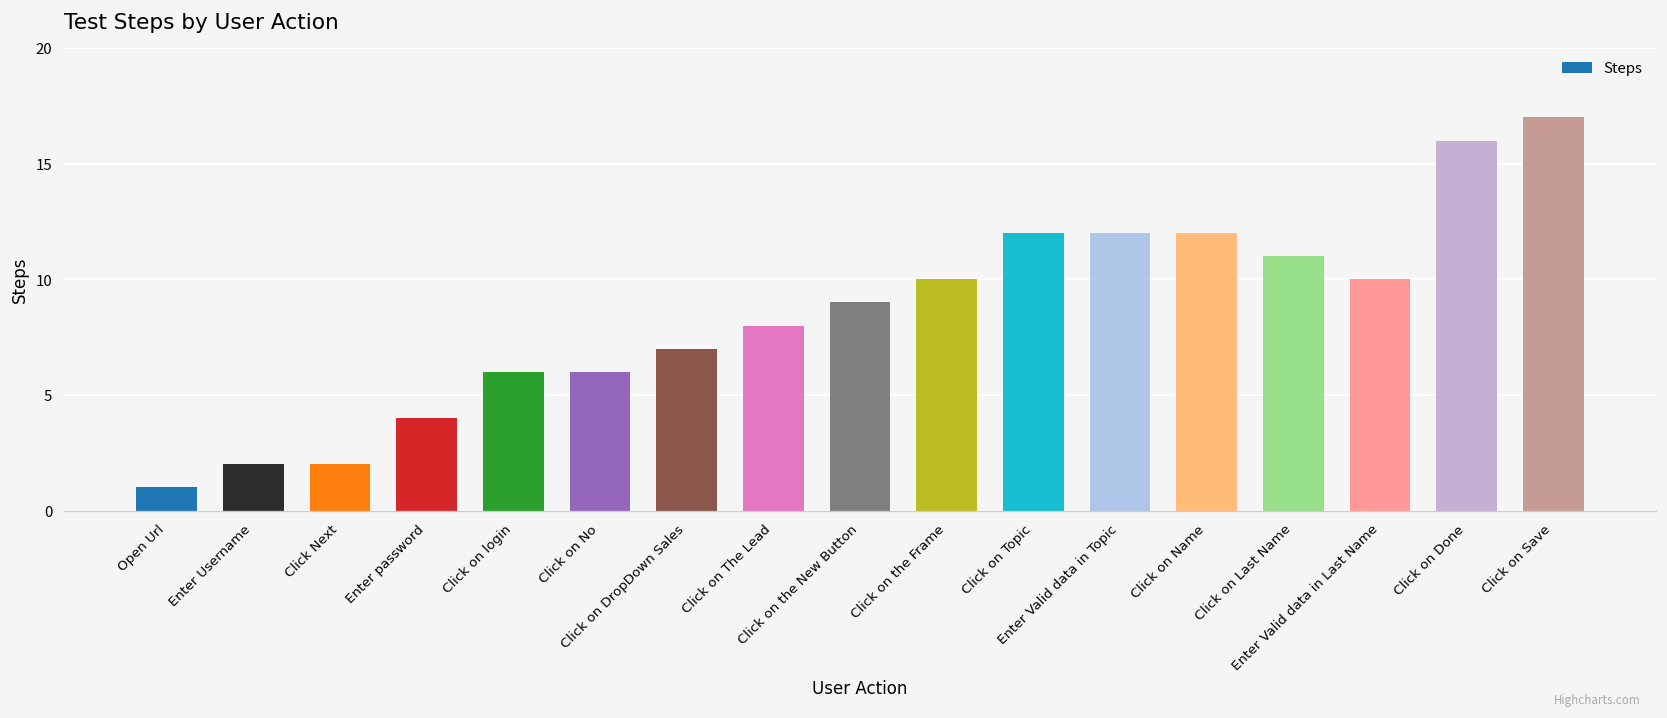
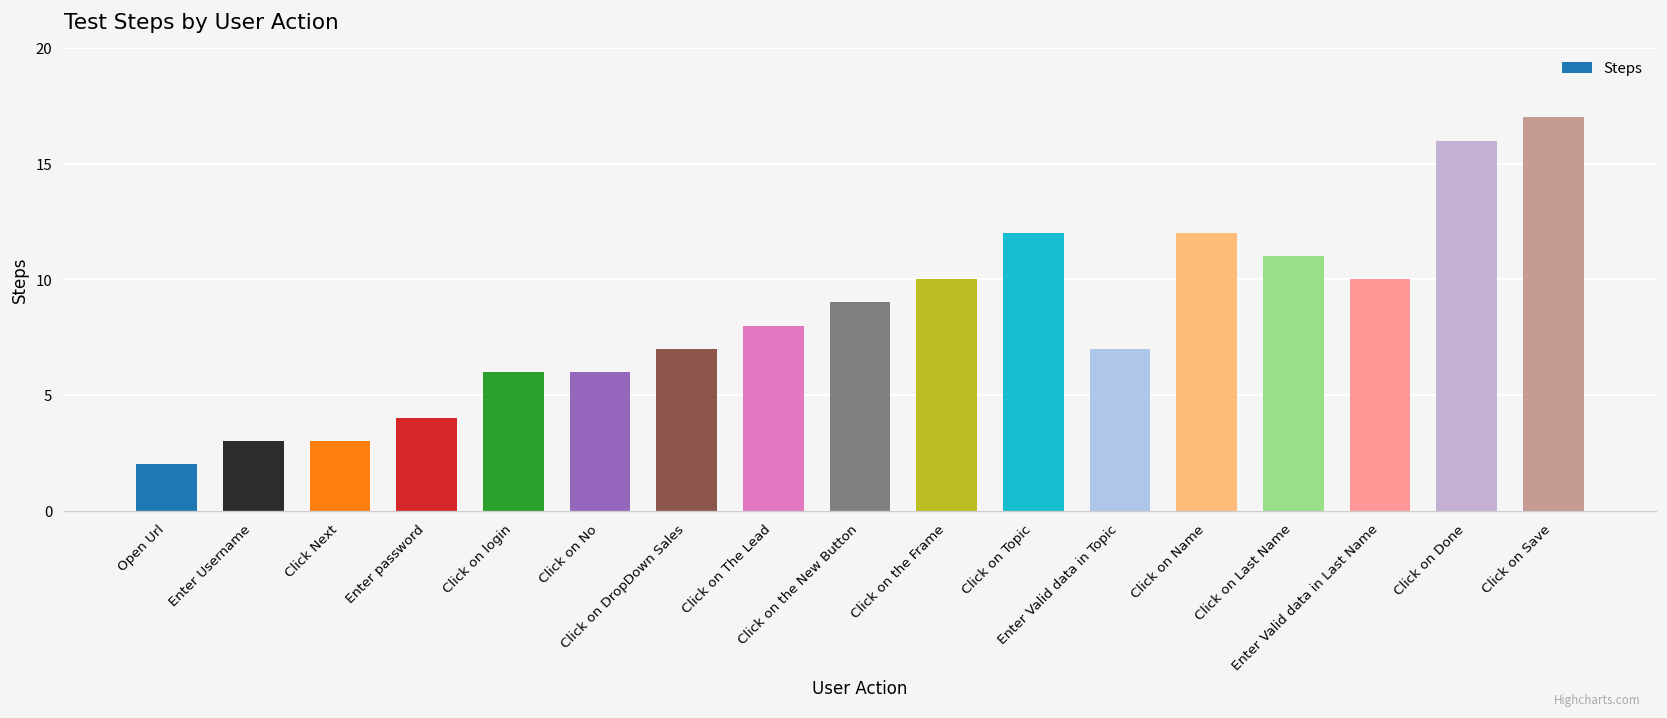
Open Url: 1 -> 2
Enter Username: 2 -> 3
Click Next: 2 -> 3
Enter Valid data in Topic: 12 -> 7
